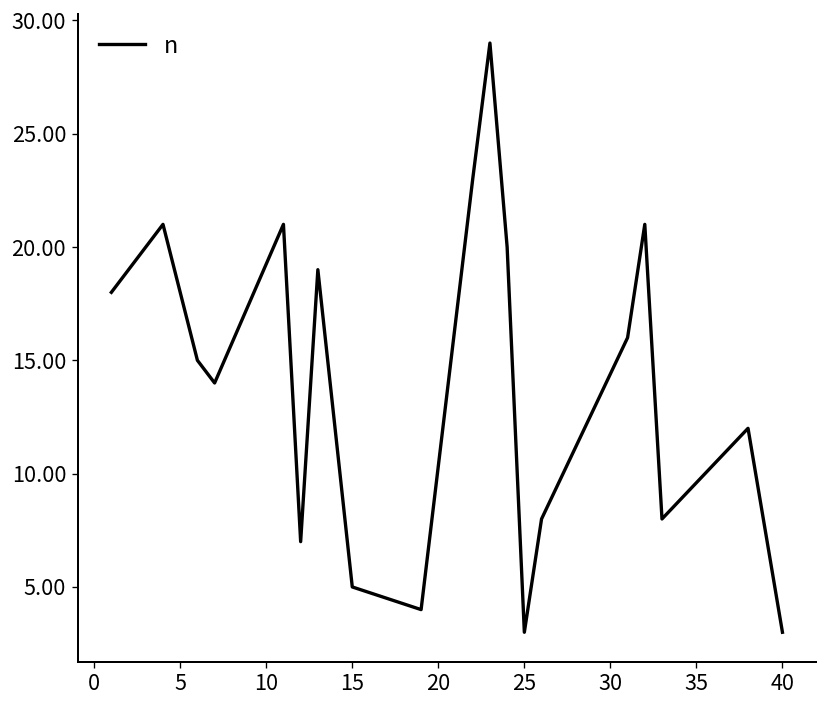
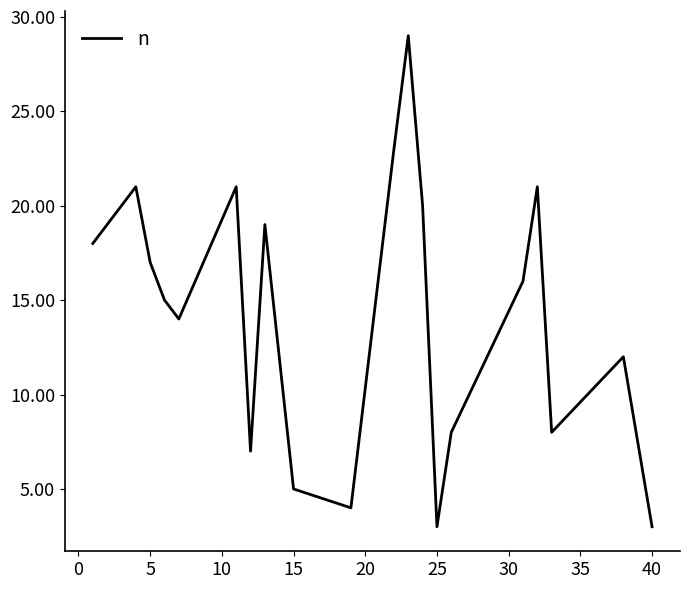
5: 18 -> 17
